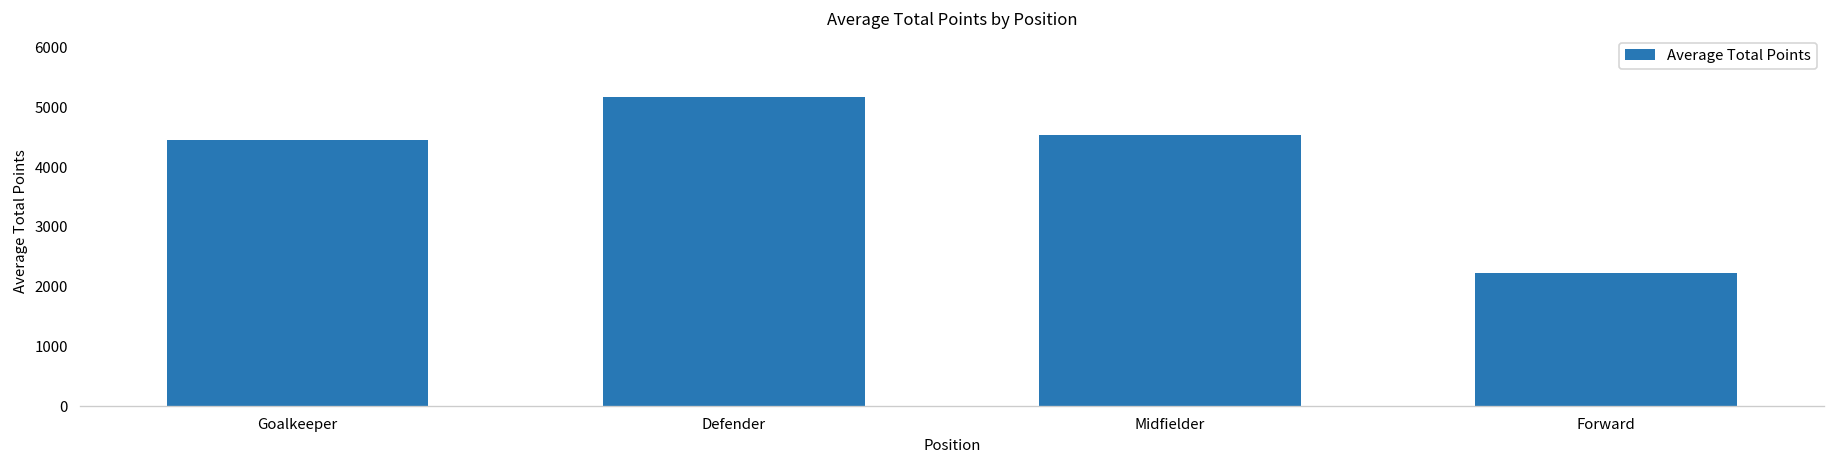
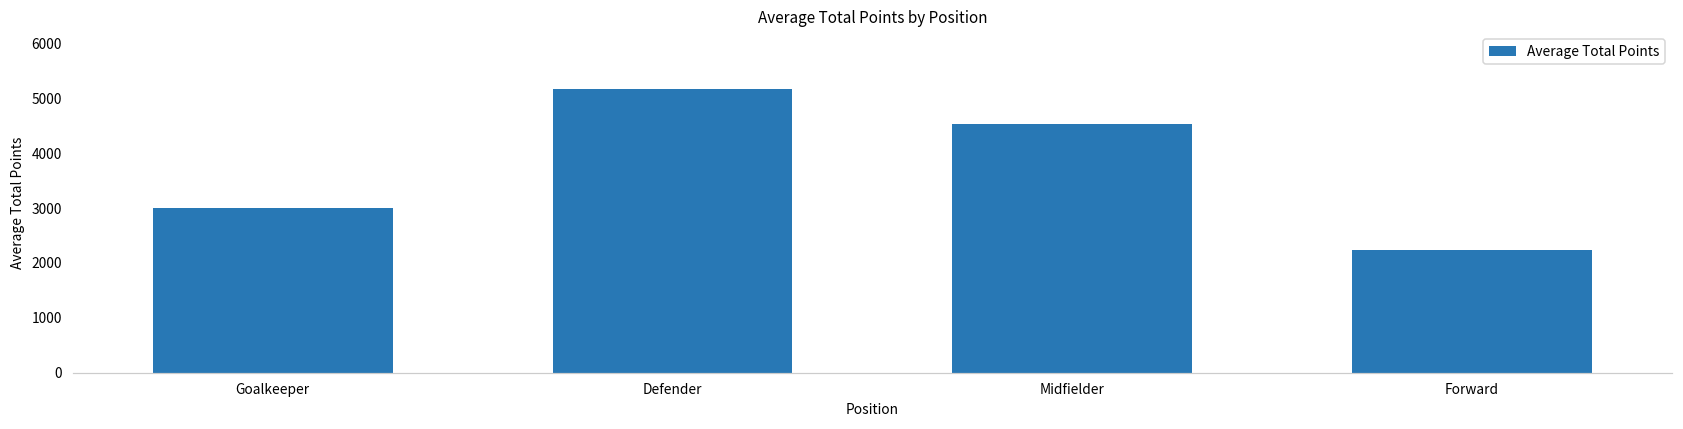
Goalkeeper: 4500 -> 3000
